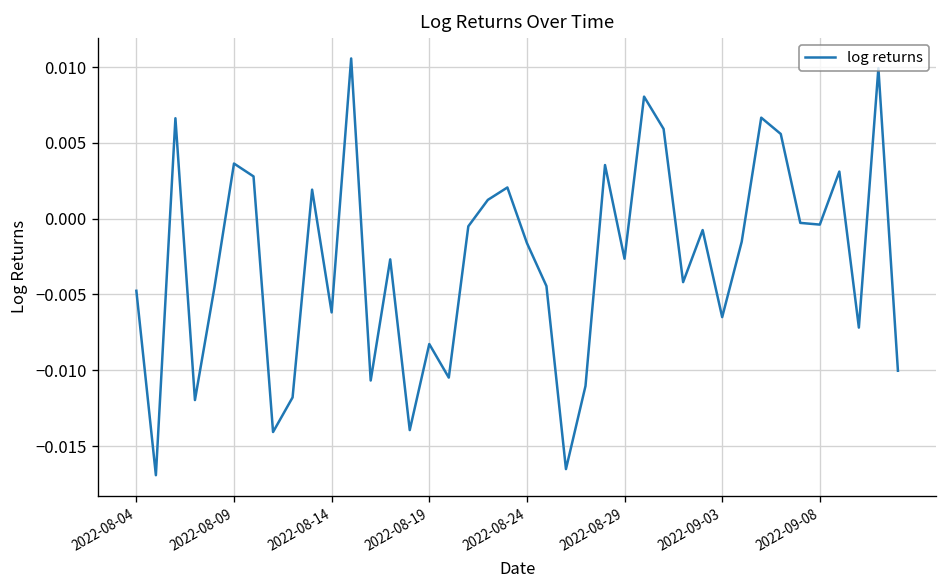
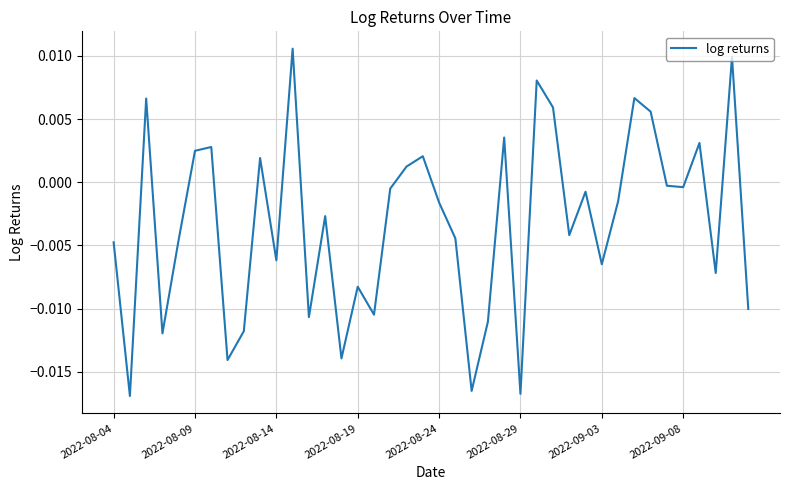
2022-08-09: 0.0036 -> 0.0025
2022-08-29: -0.0026 -> -0.0168
